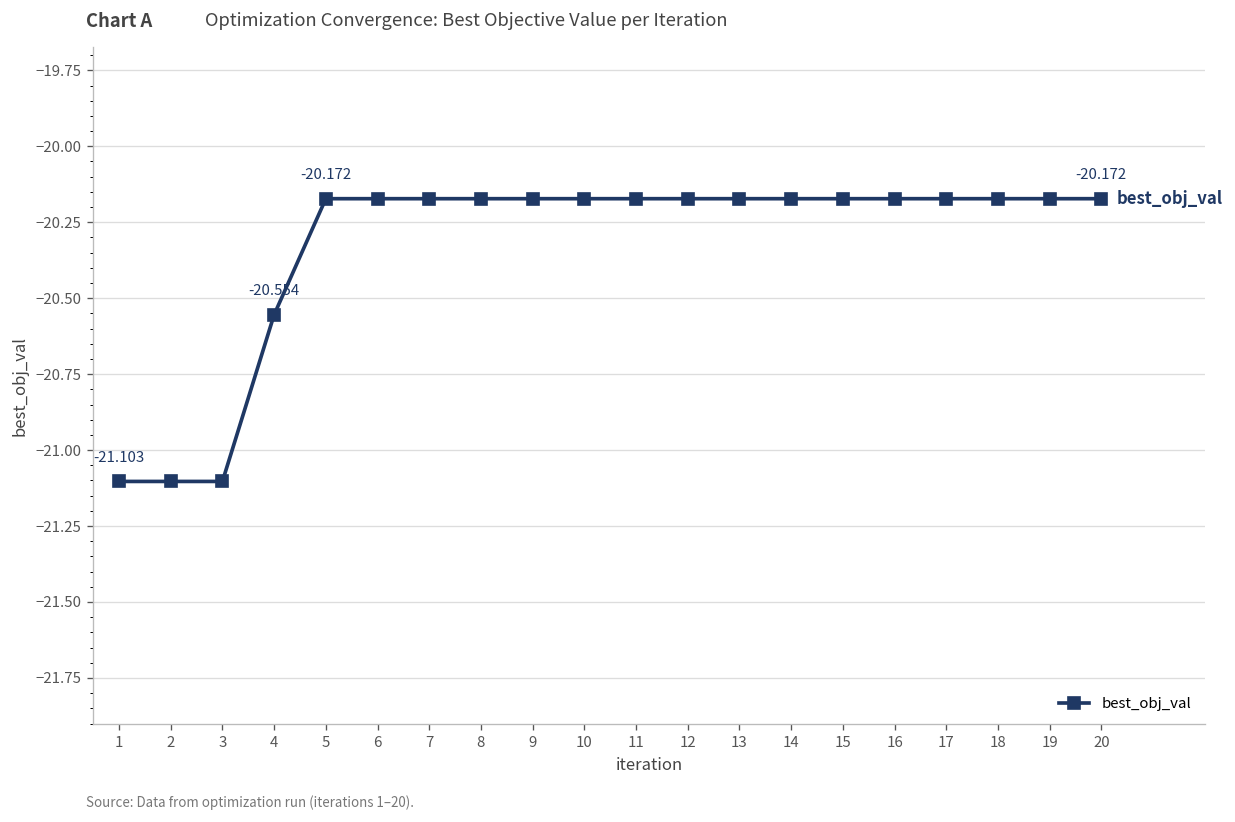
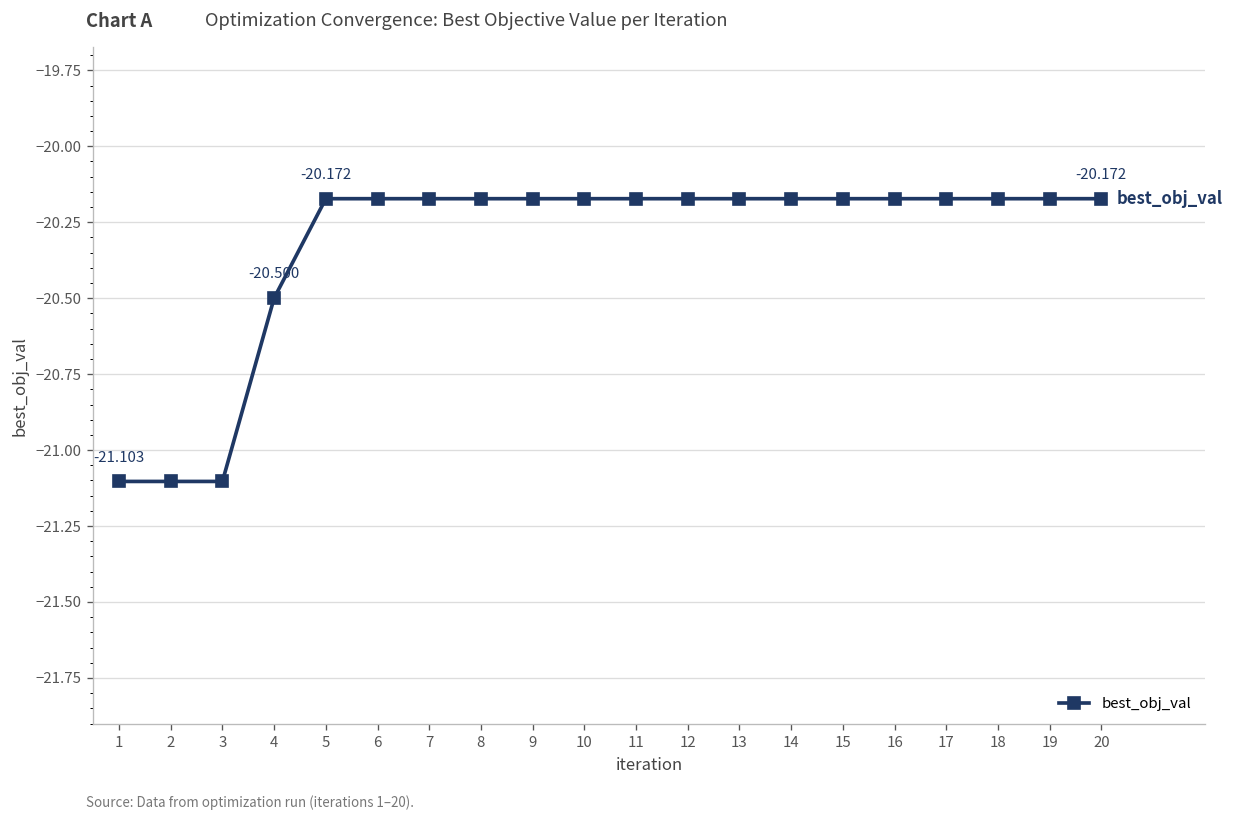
4: -20.554 -> -20.500
